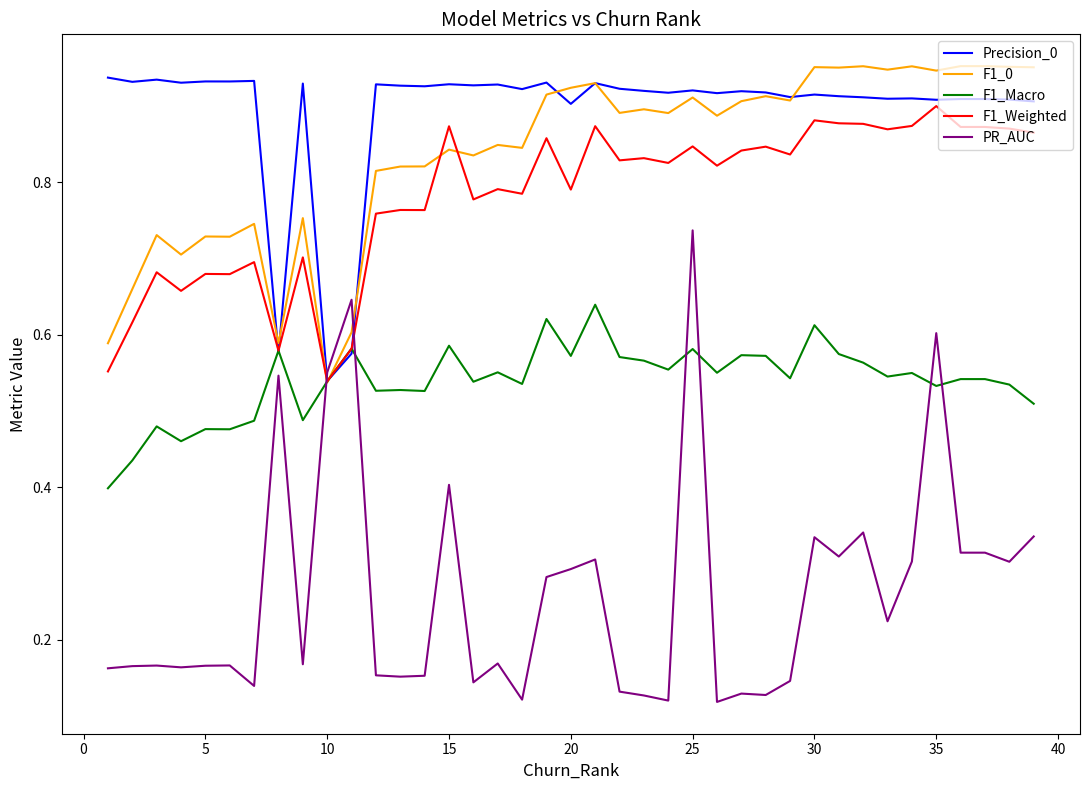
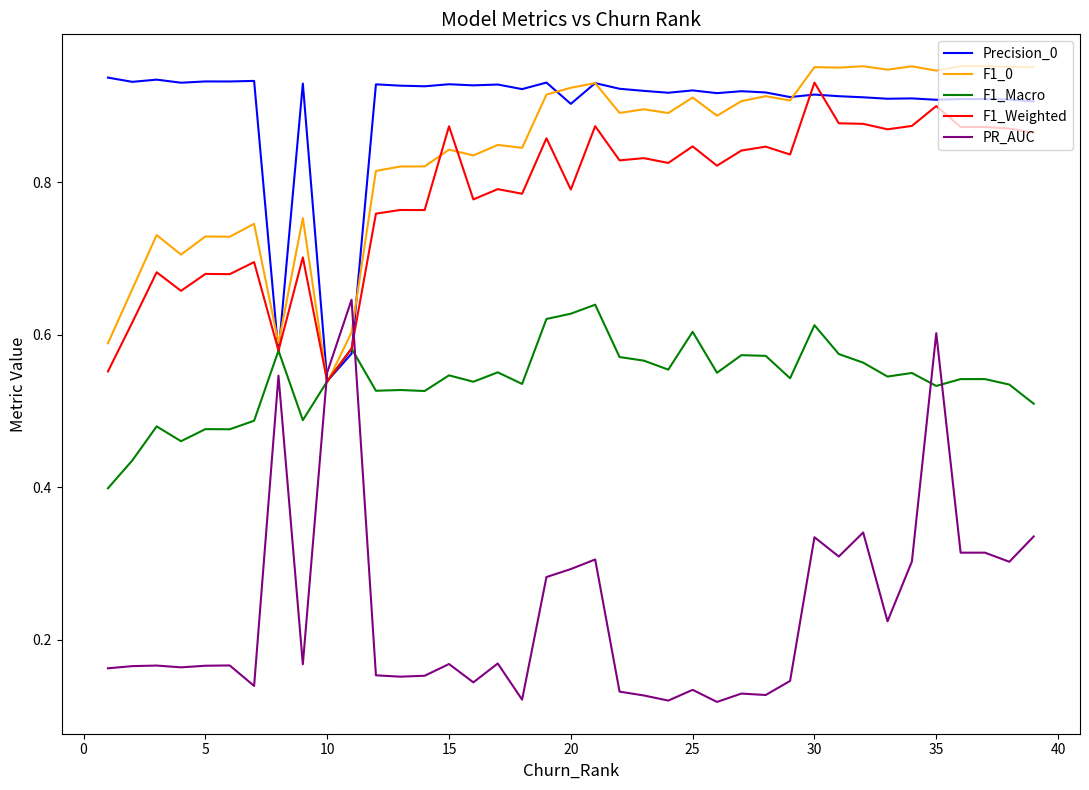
F1_Macro, 15: 0.59 -> 0.55
PR_AUC, 15: 0.40 -> 0.17
F1_Macro, 20: 0.57 -> 0.63
F1_Macro, 25: 0.58 -> 0.60
PR_AUC, 25: 0.74 -> 0.13
F1_Weighted, 30: 0.88 -> 0.93
